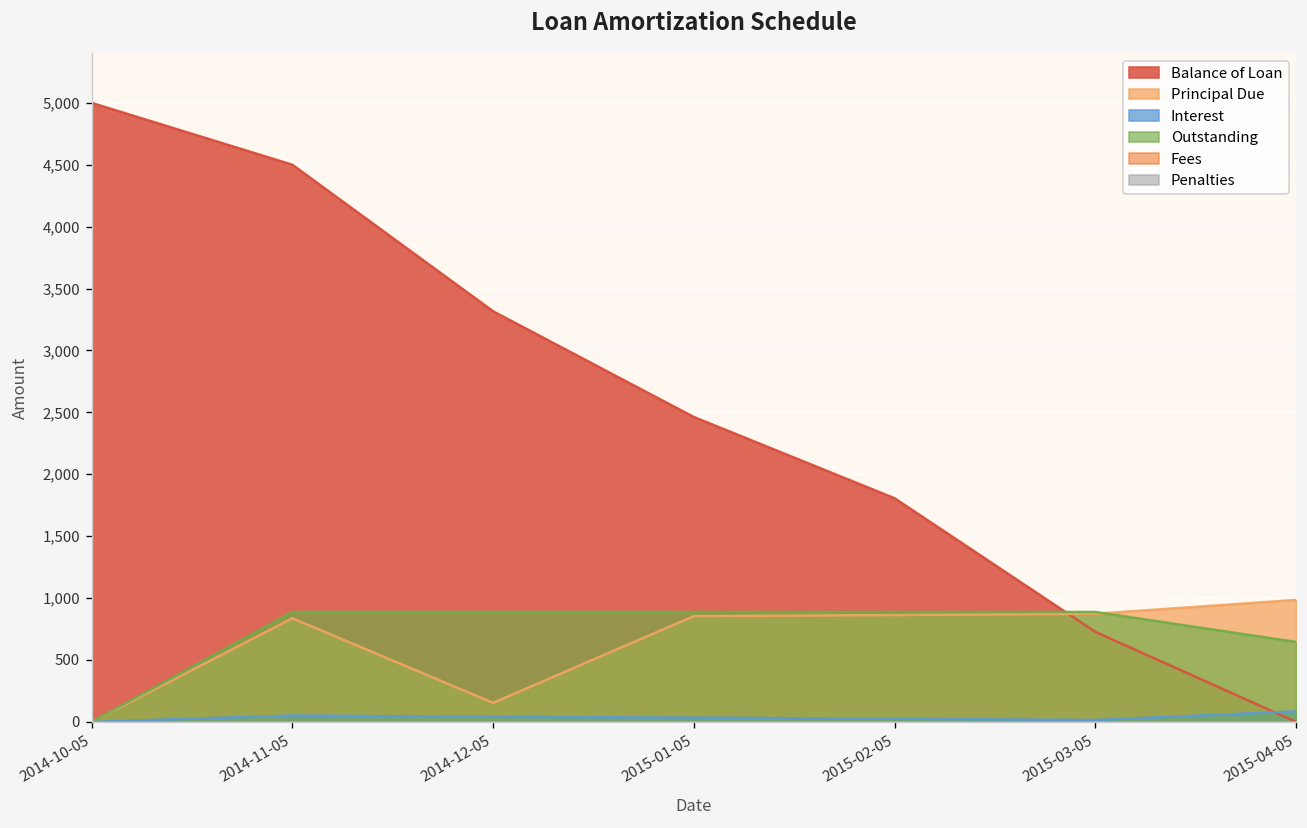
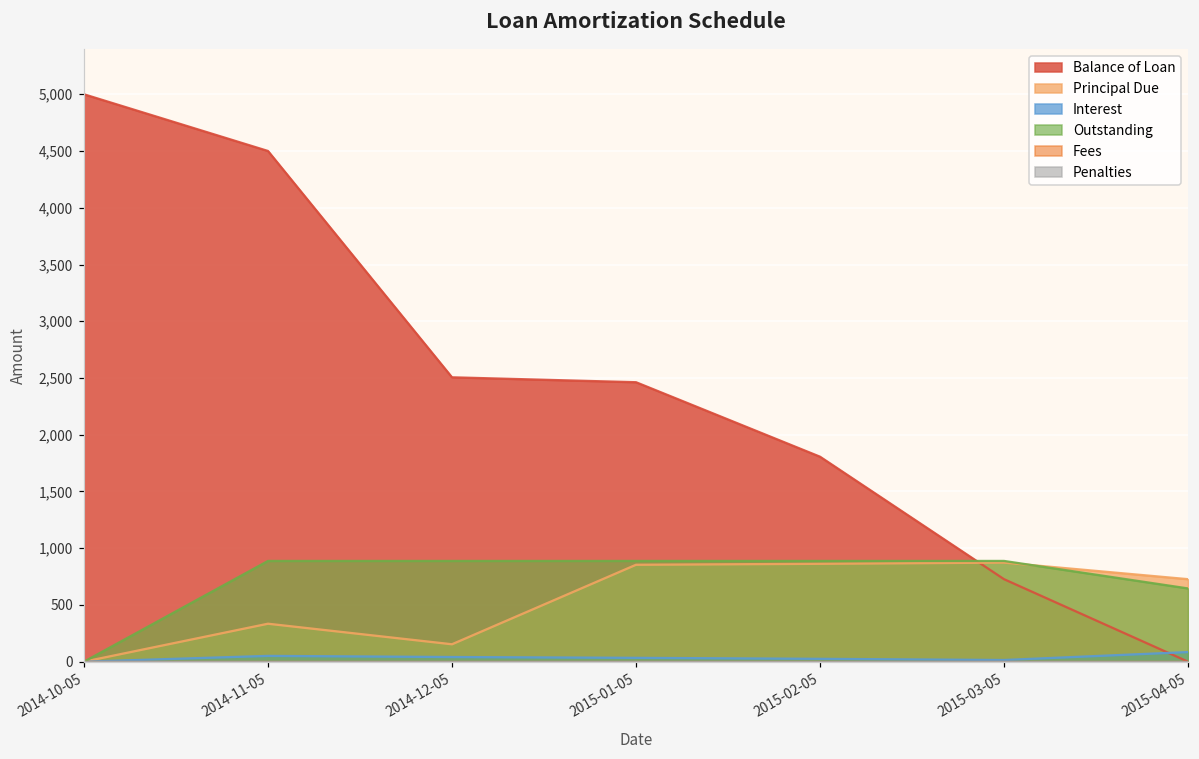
Principal Due, 2014-11-05: 840 -> 330
Balance of Loan, 2014-12-05: 3,320 -> 2,510
Principal Due, 2015-04-05: 980 -> 730
